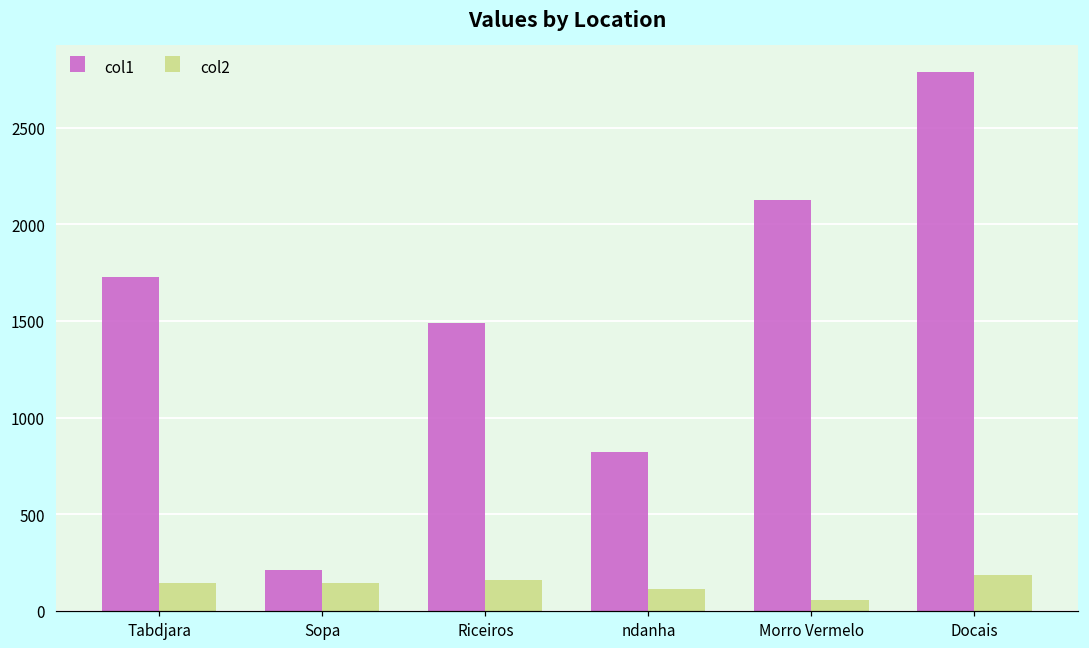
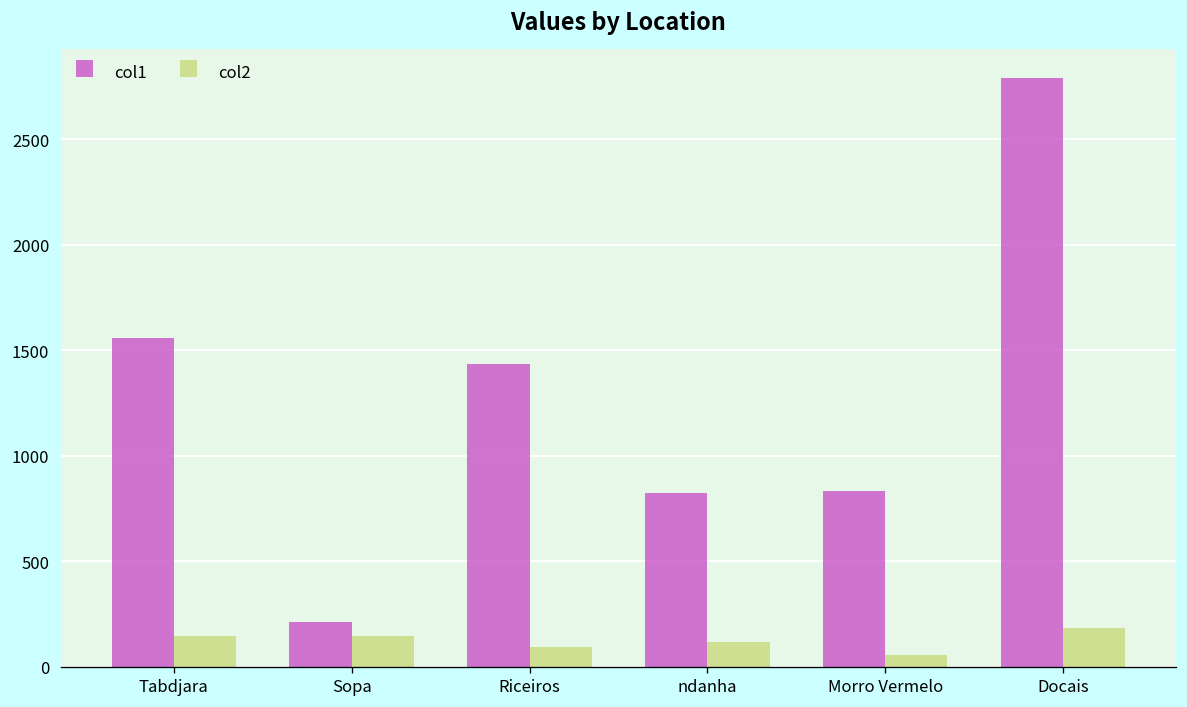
col1, Tabdjara: 1730 -> 1560
col1, Riceiros: 1490 -> 1430
col2, Riceiros: 160 -> 90
col1, Morro Vermelo: 2130 -> 830
